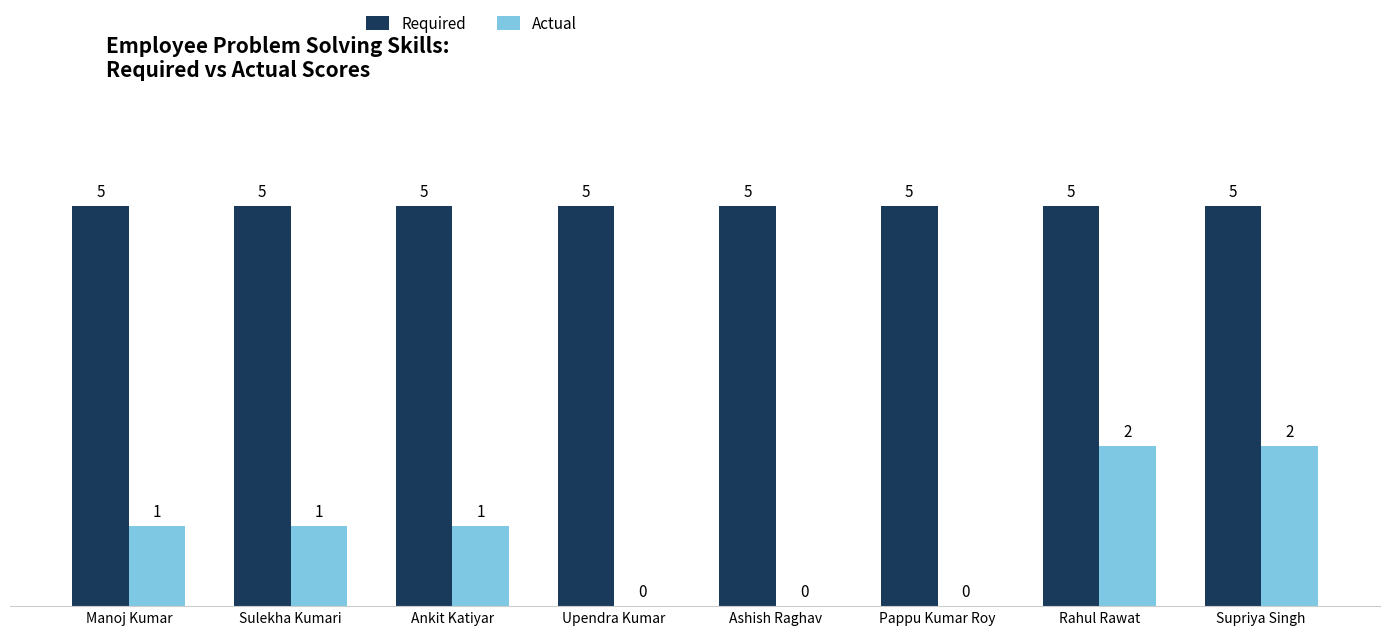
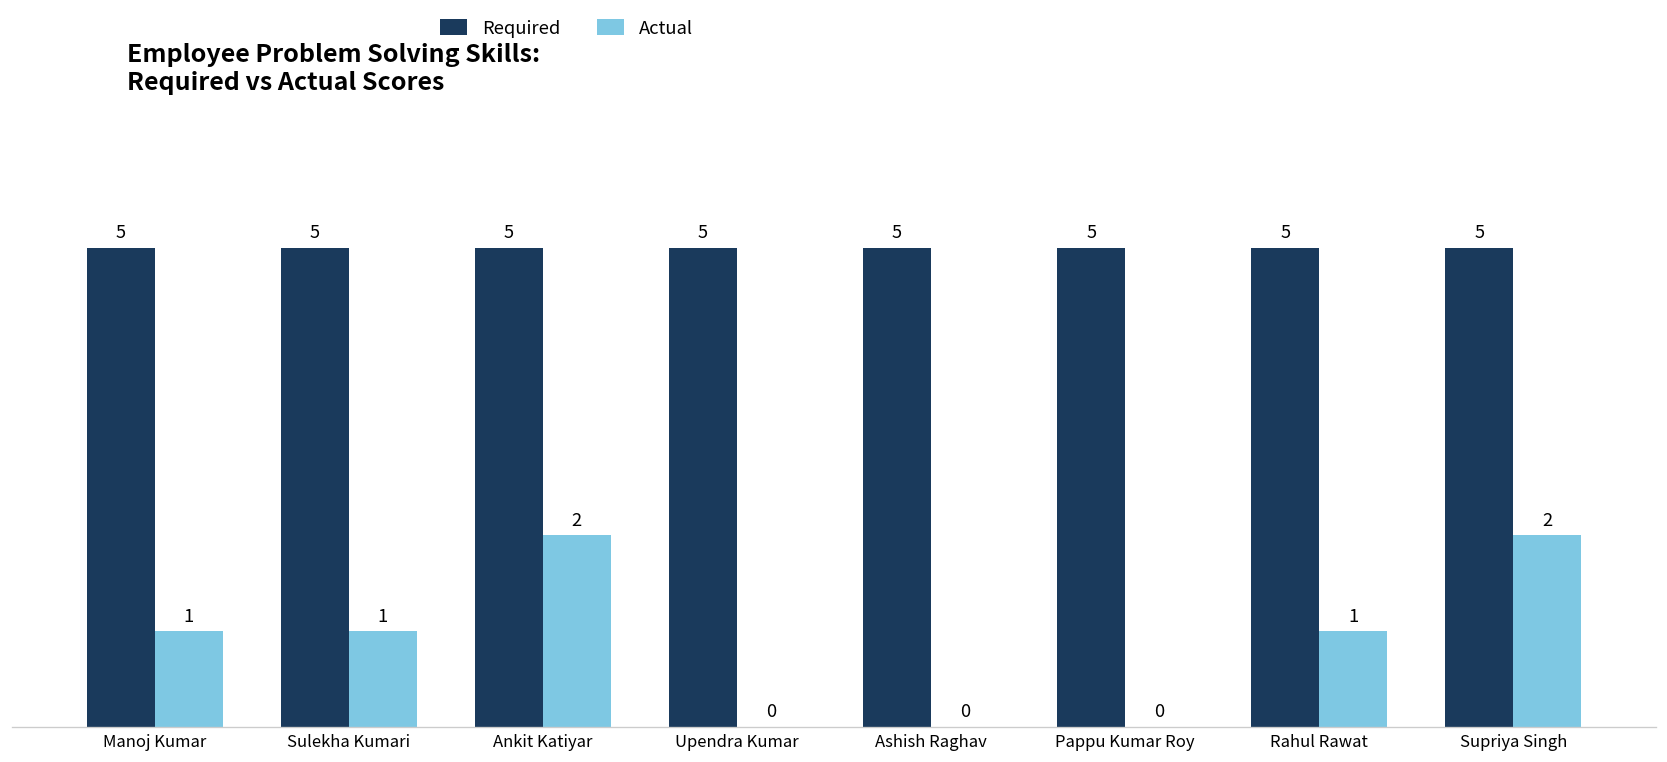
Actual, Ankit Katiyar: 1 -> 2
Actual, Rahul Rawat: 2 -> 1
